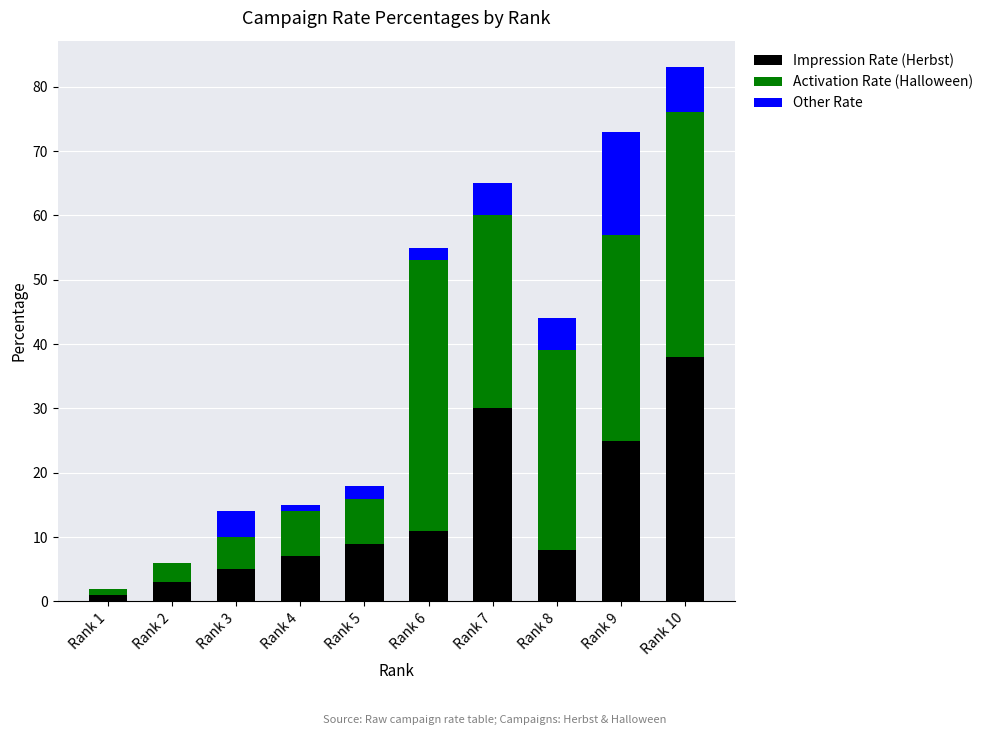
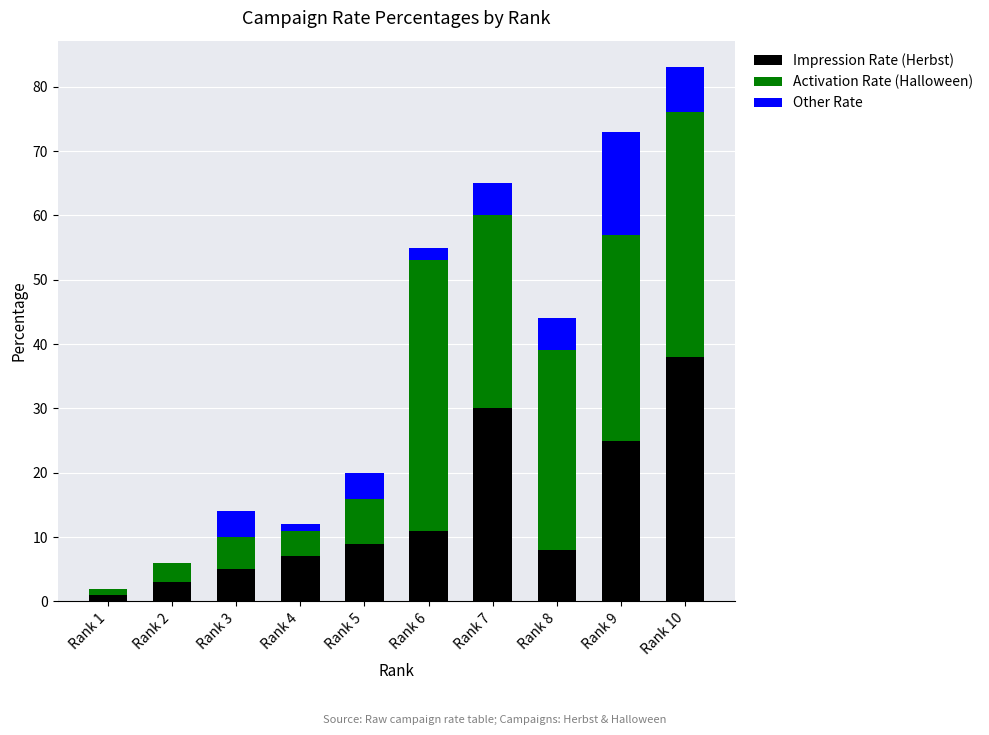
Activation Rate (Halloween), Rank 4: 7 -> 4
Other Rate, Rank 5: 2 -> 4
